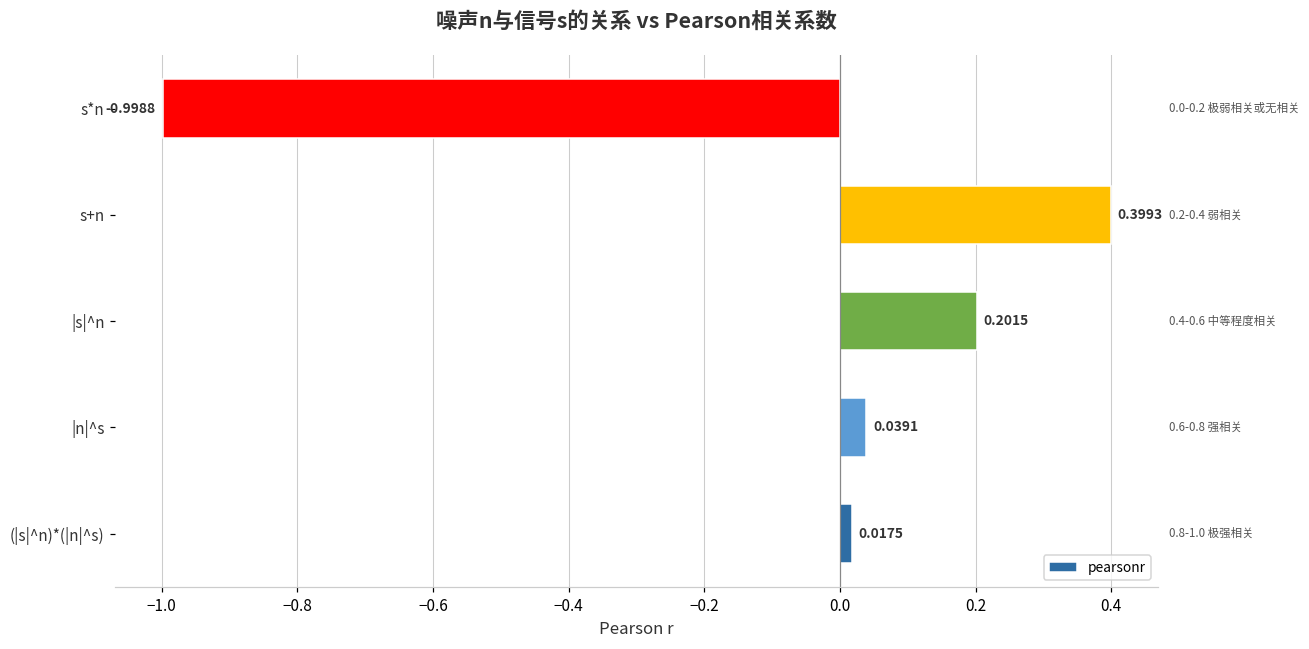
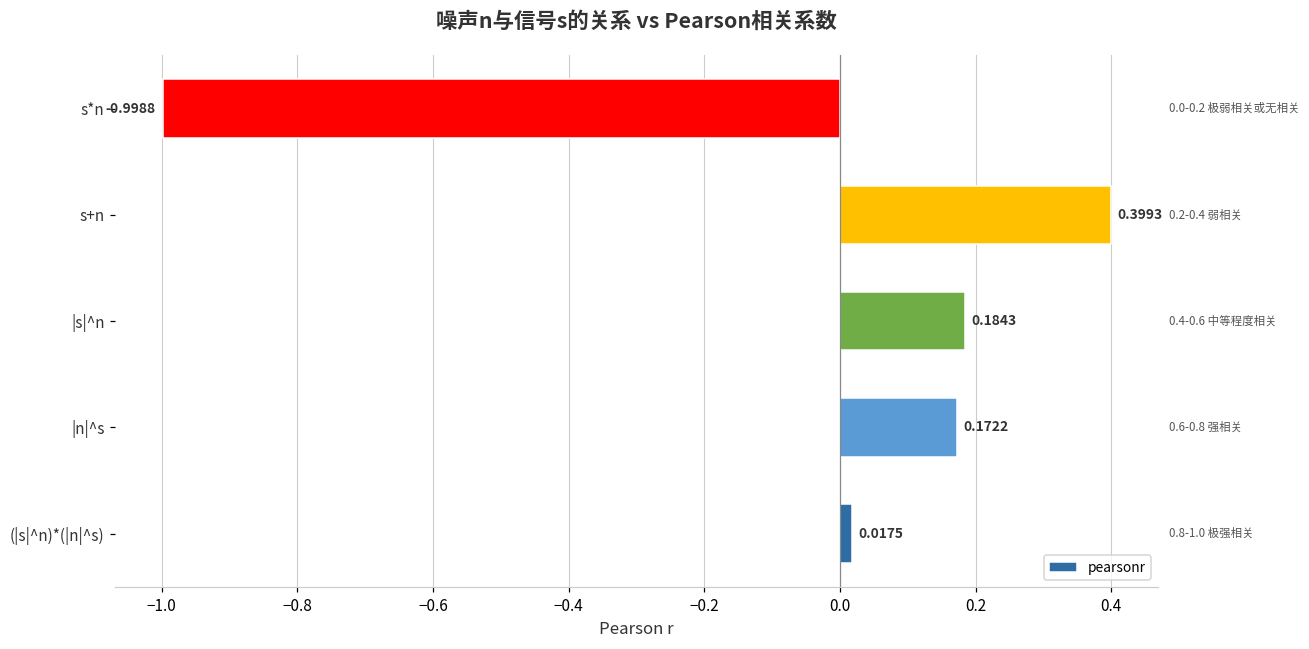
|s|^n: 0.2015 -> 0.1843
|n|^s: 0.0391 -> 0.1722
